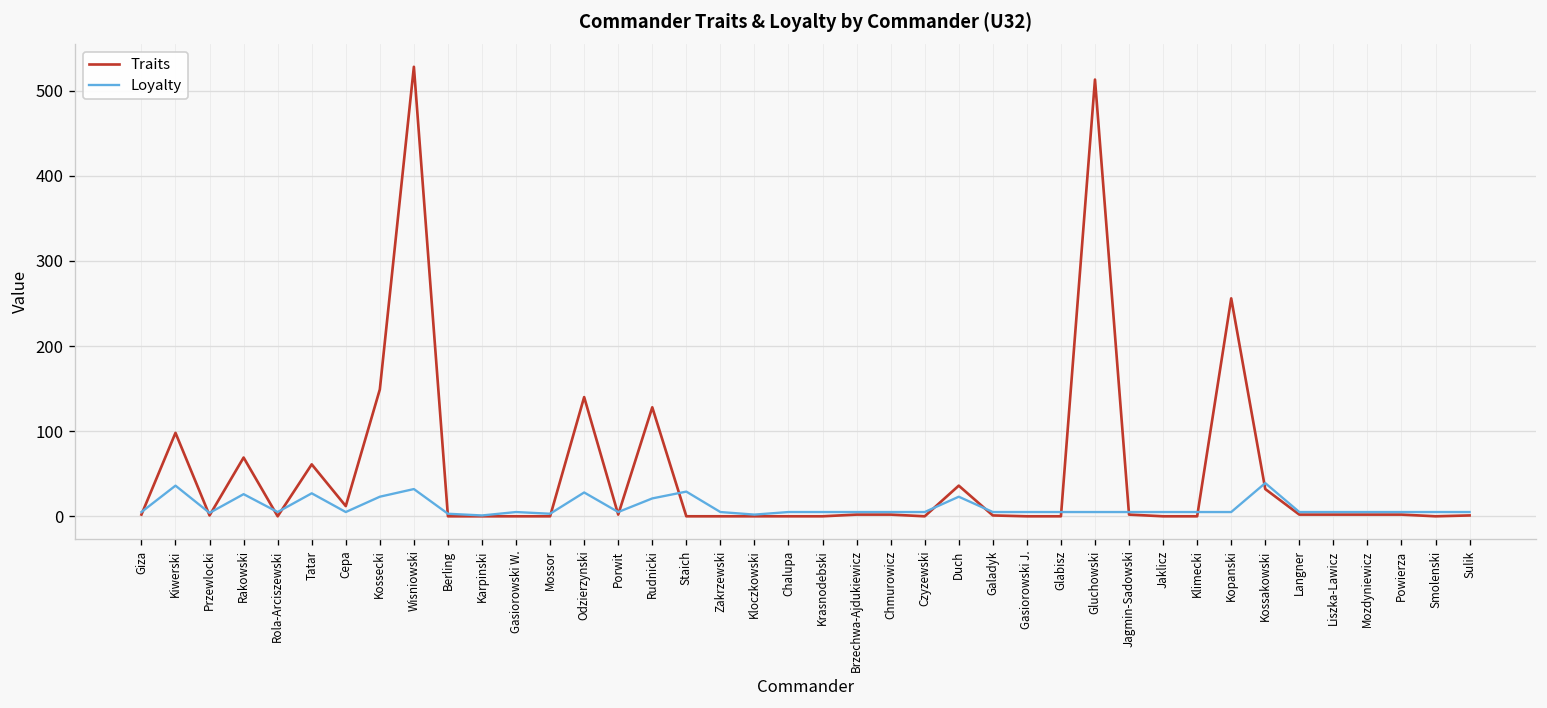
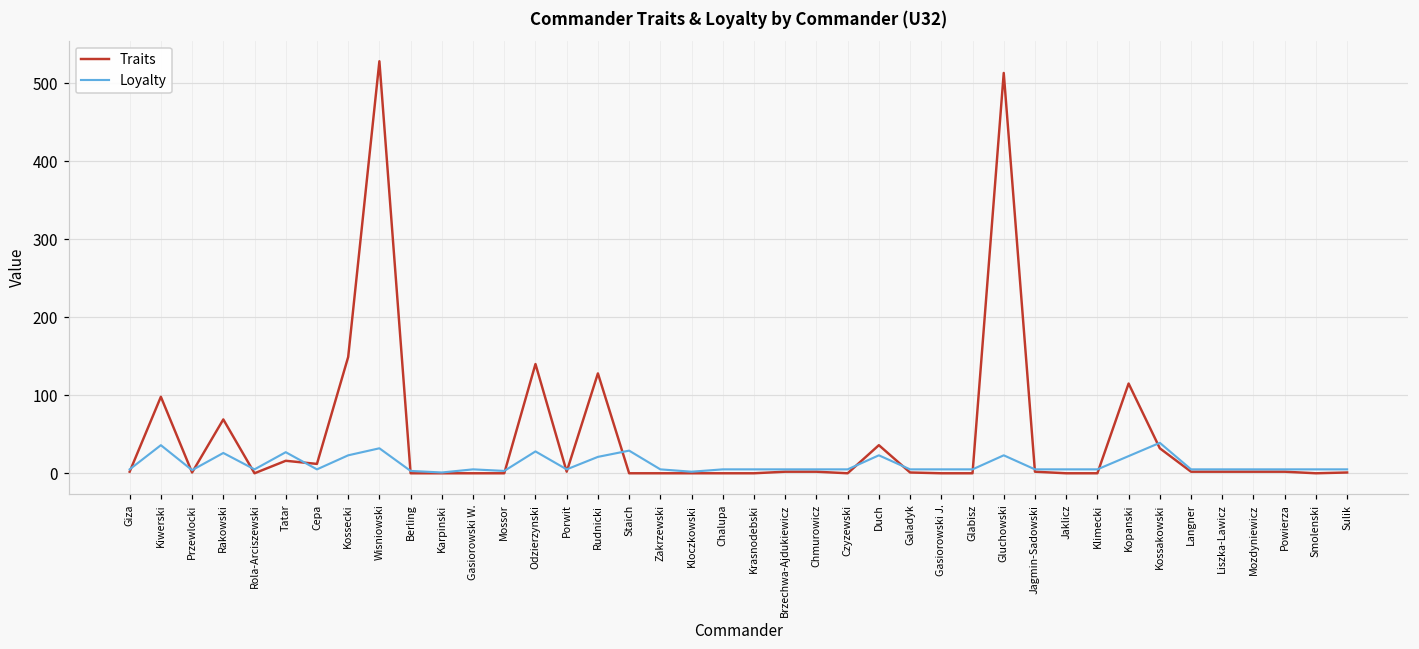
Traits, Tatar: 60 -> 20
Loyalty, Gluchowski: 10 -> 20
Traits, Kopanski: 260 -> 120
Loyalty, Kopanski: 10 -> 20
